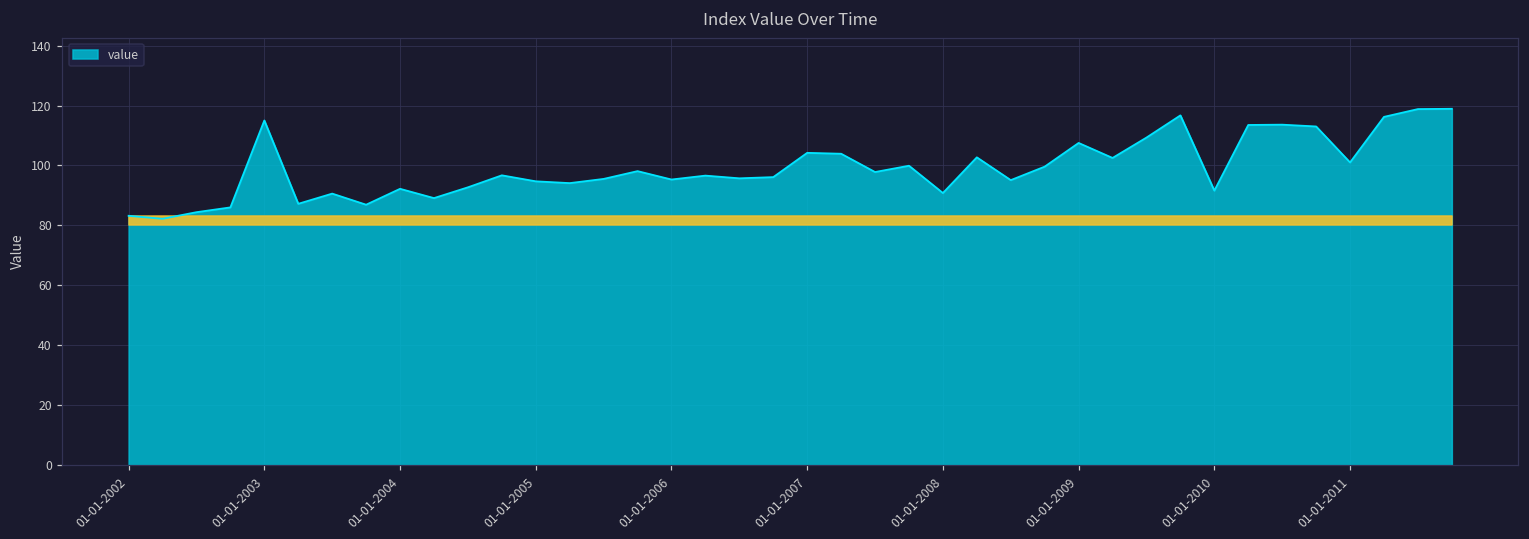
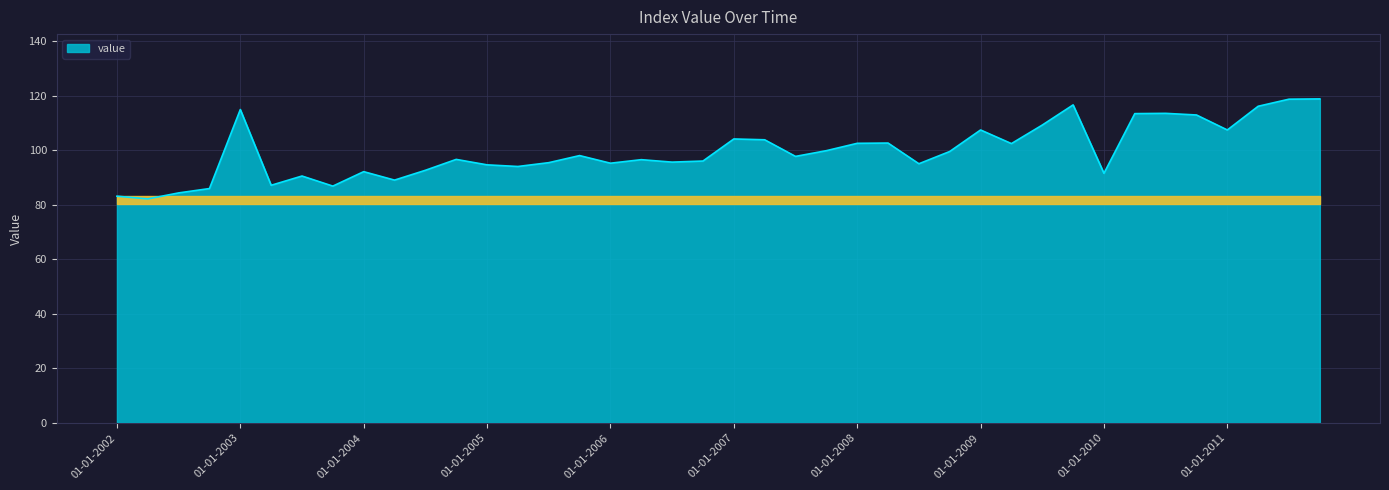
value, 01-01-2008: 91 -> 103
value, 01-01-2011: 101 -> 108
